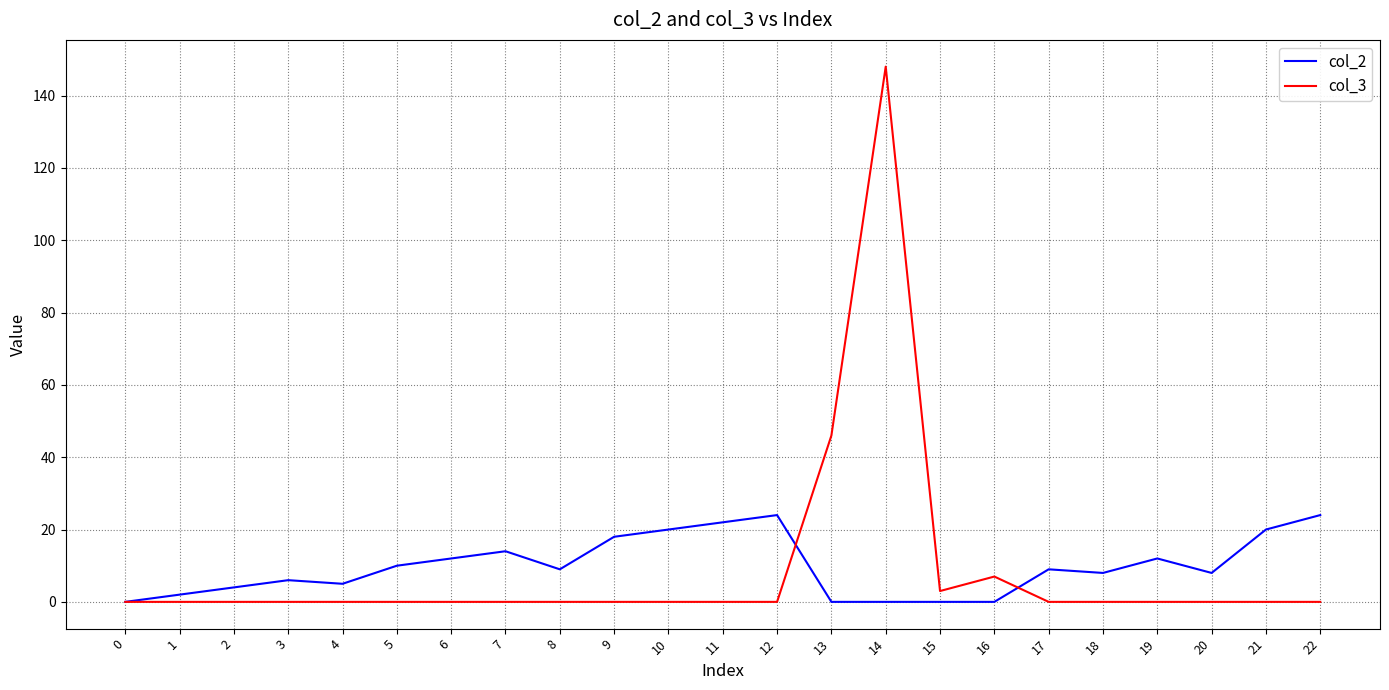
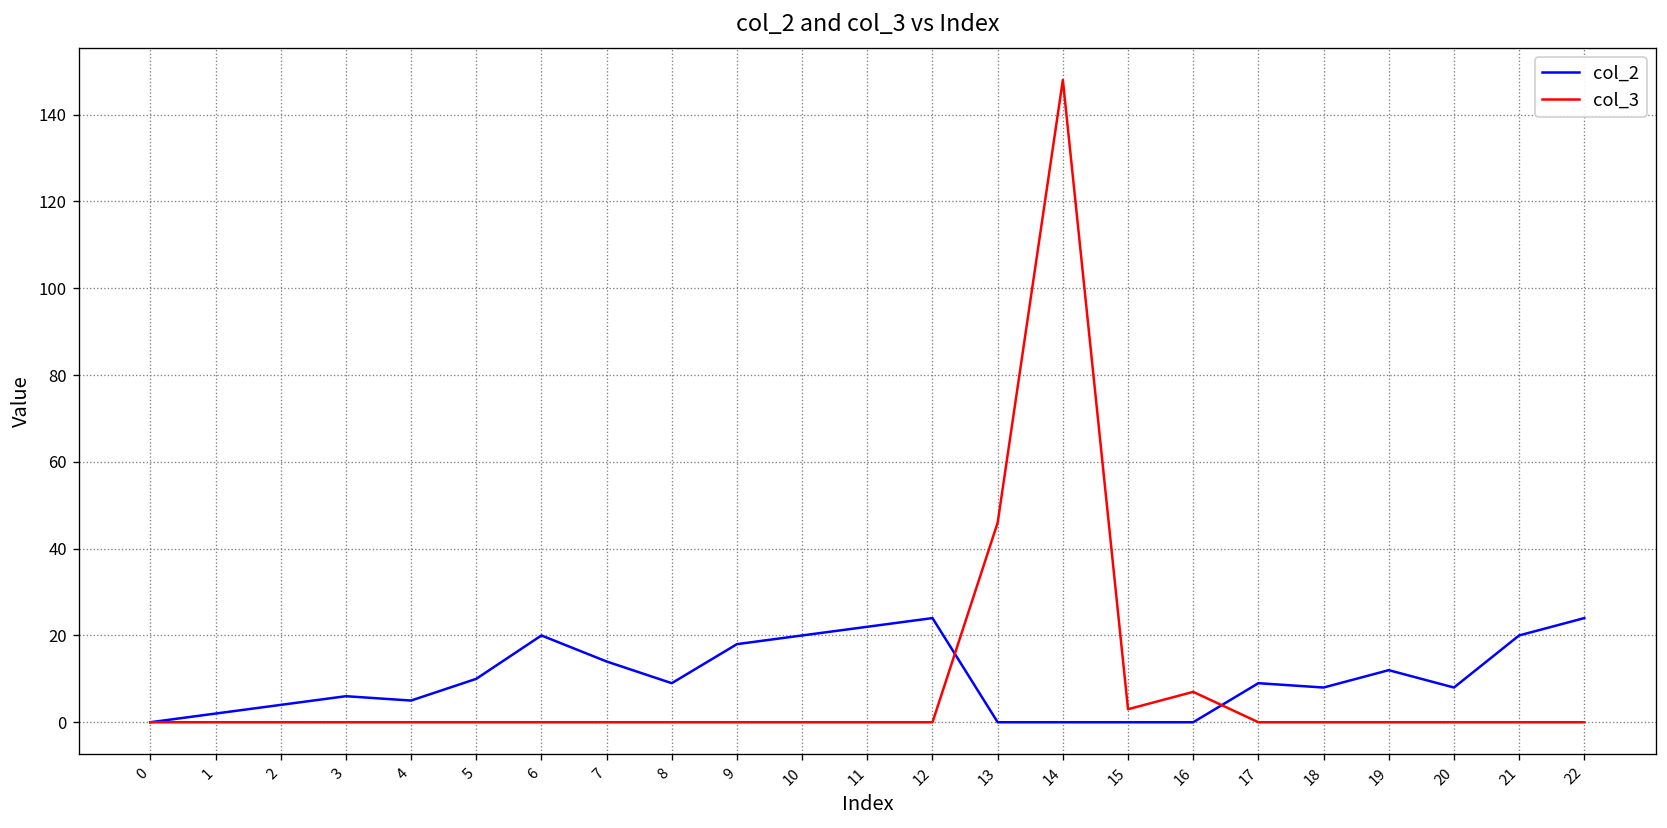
col_2, 6: 12 -> 20
